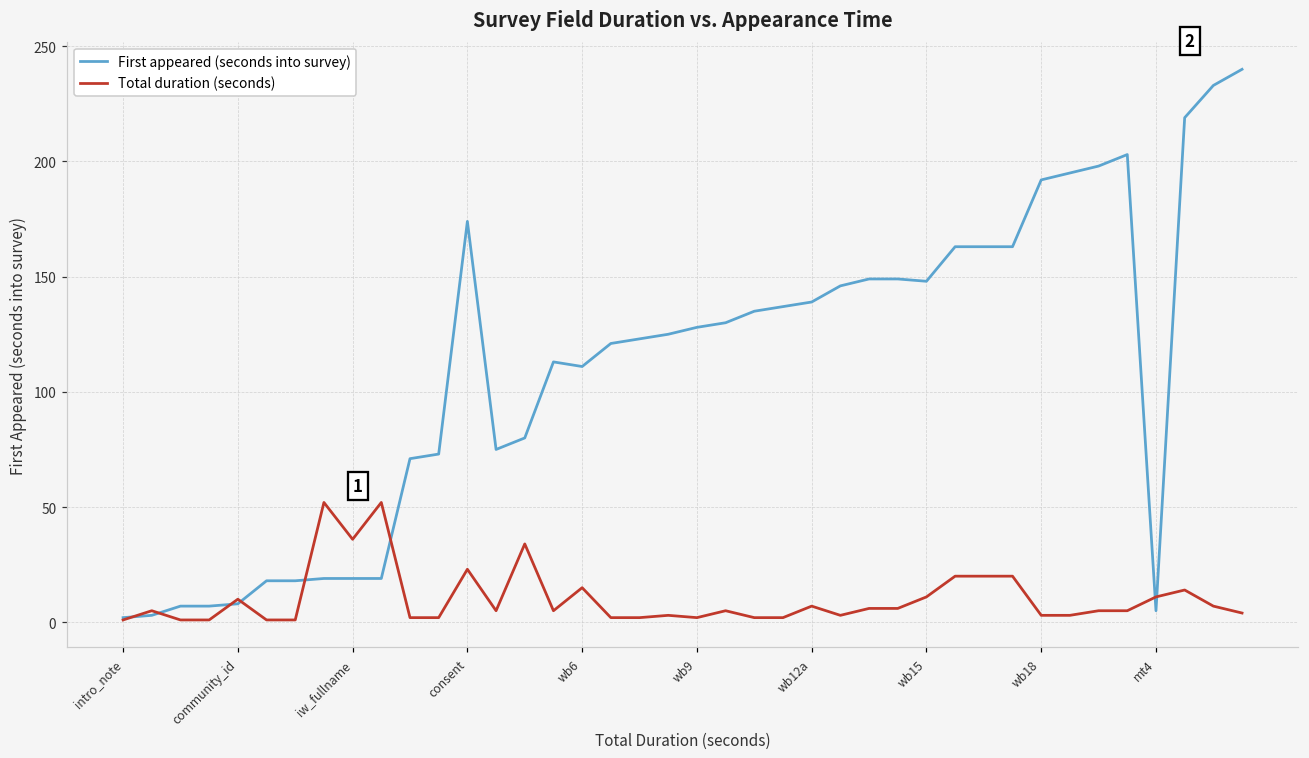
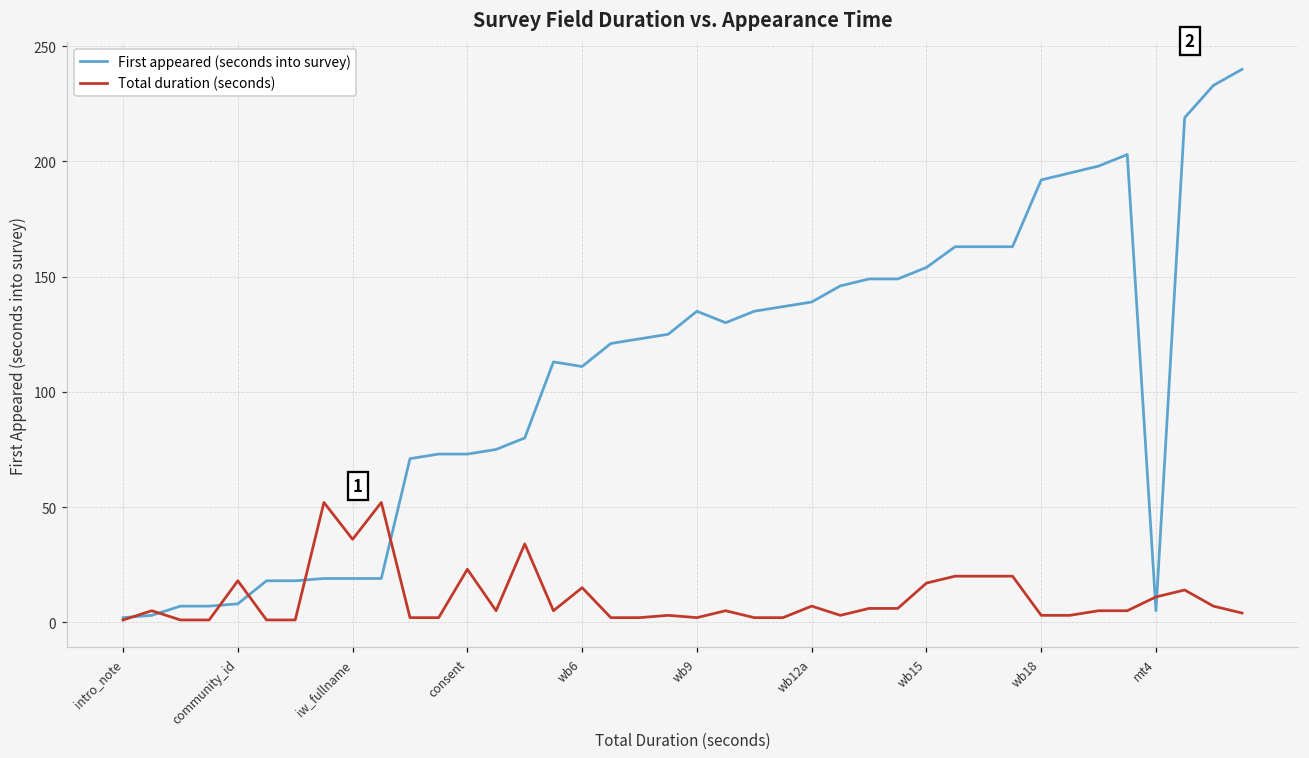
Total duration (seconds), community_id: 10 -> 18
First appeared (seconds into survey), consent: 174 -> 73
First appeared (seconds into survey), wb9: 128 -> 135
First appeared (seconds into survey), wb15: 148 -> 154
Total duration (seconds), wb15: 11 -> 17
